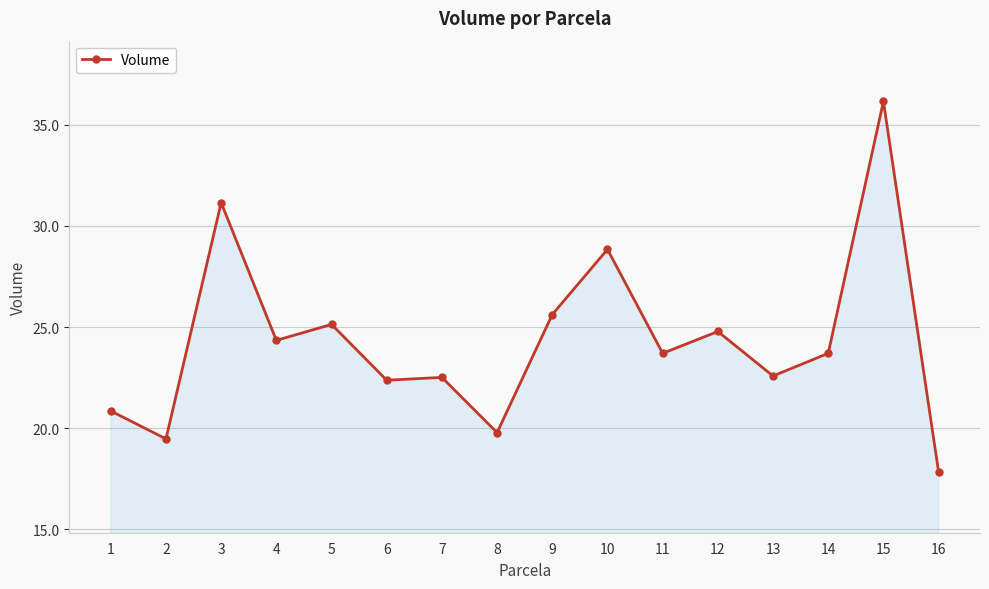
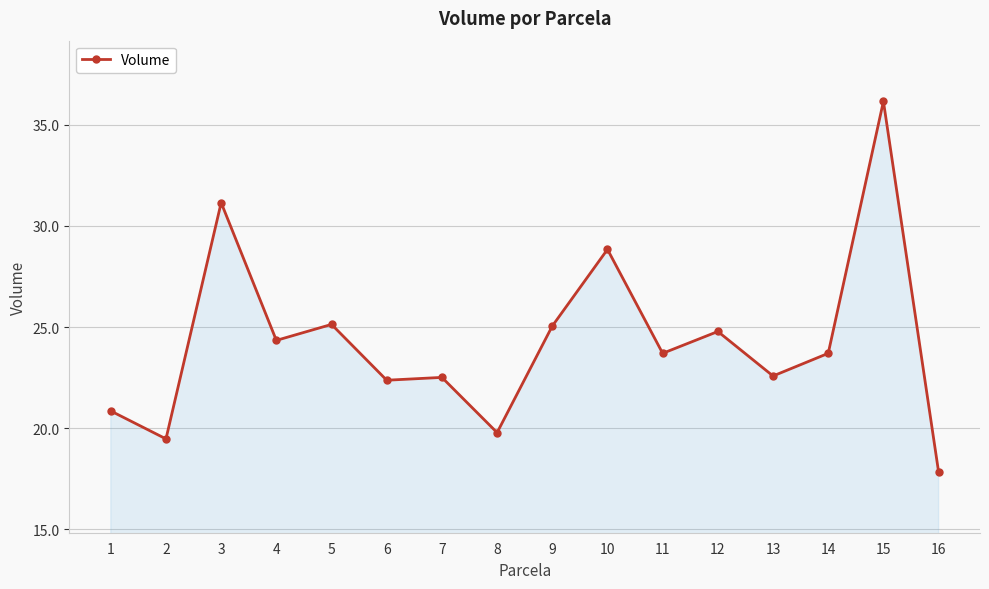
9: 25.6 -> 25.1
